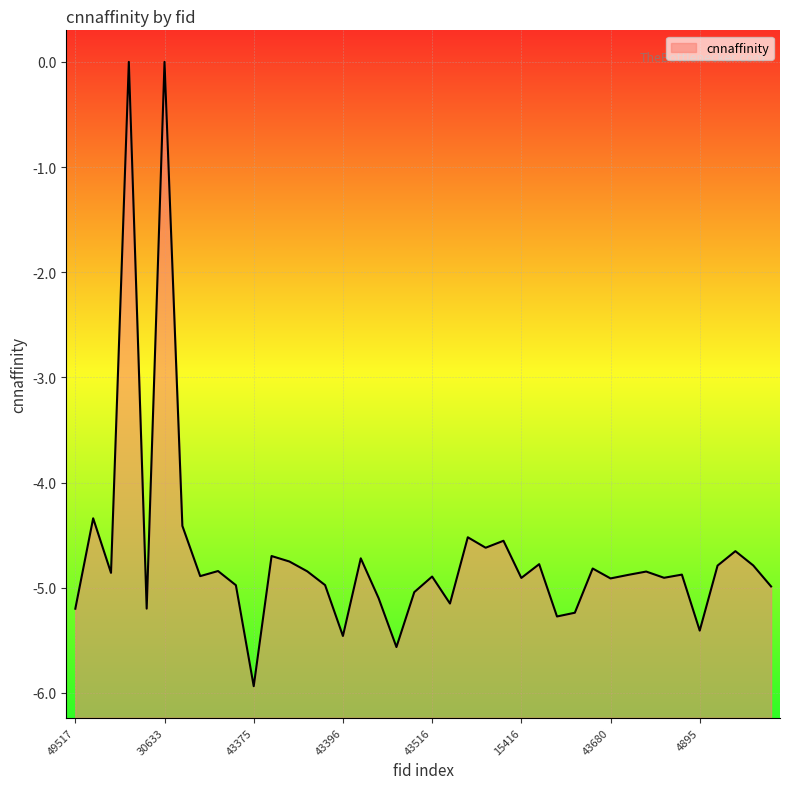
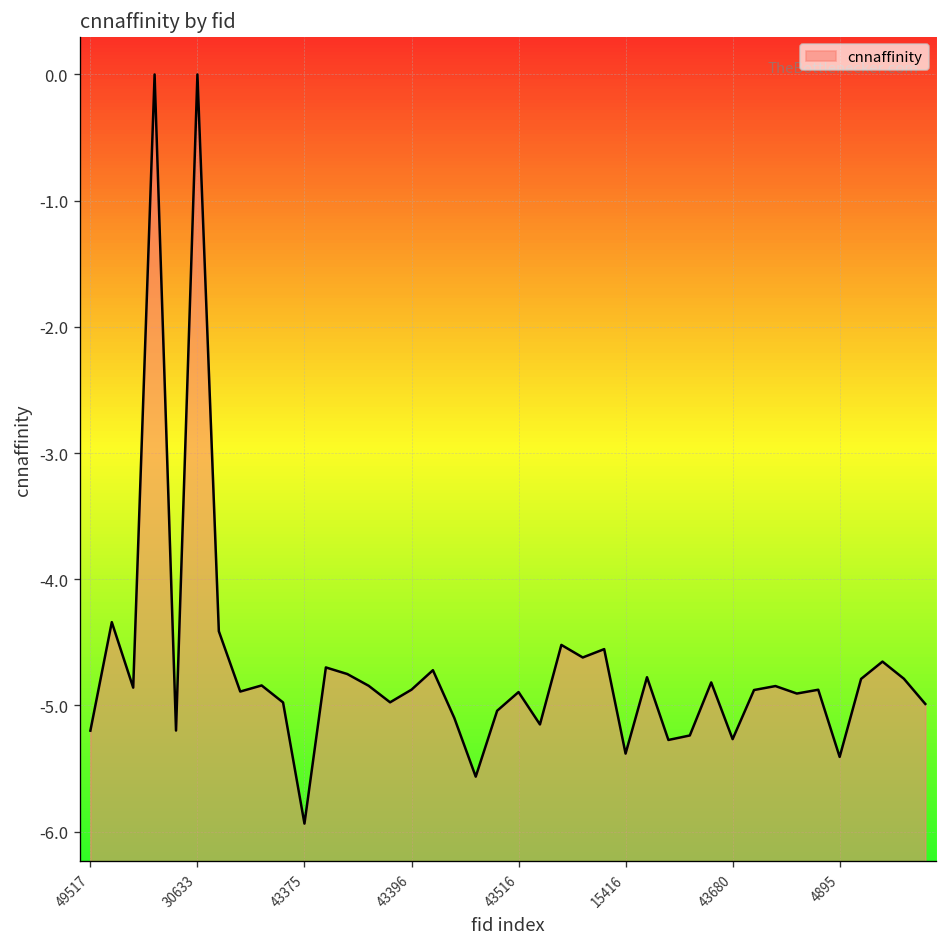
43396: -5.46 -> -4.87
15416: -4.91 -> -5.38
43680: -4.91 -> -5.27
